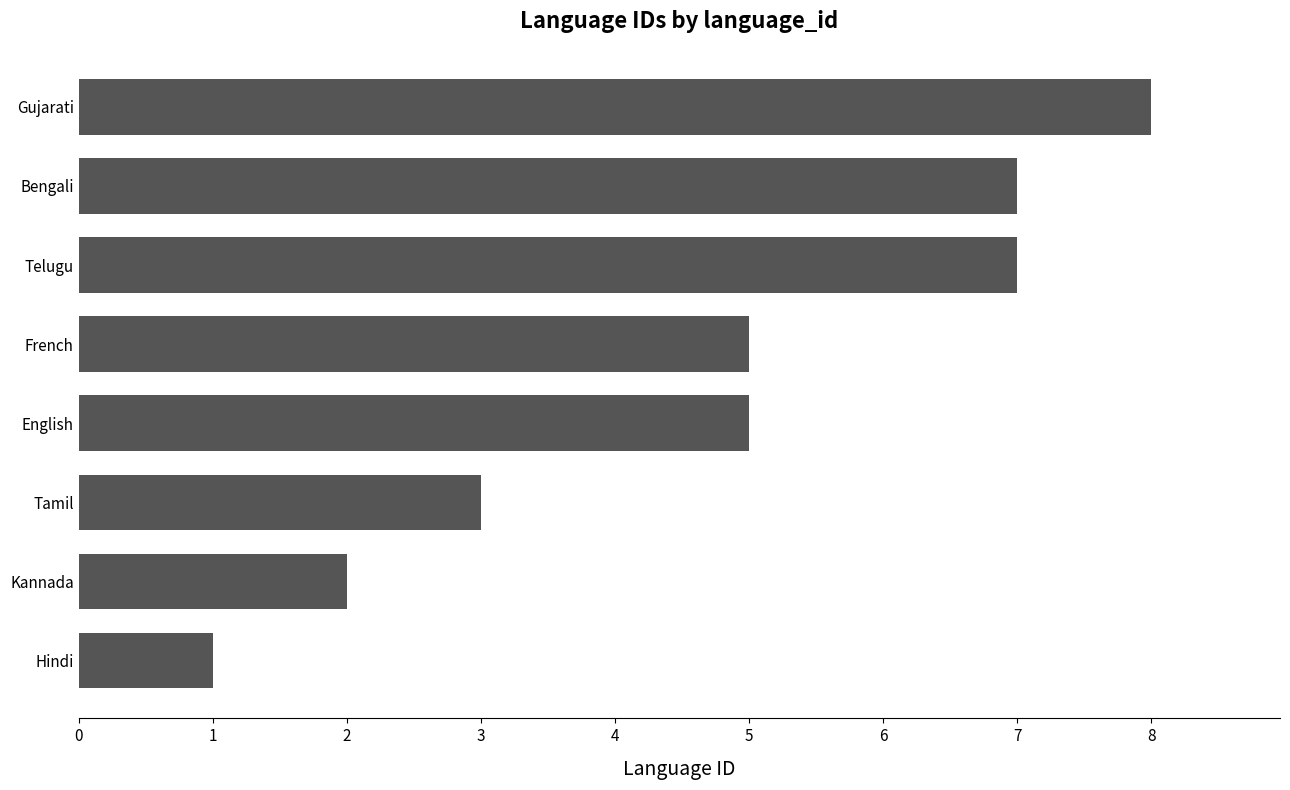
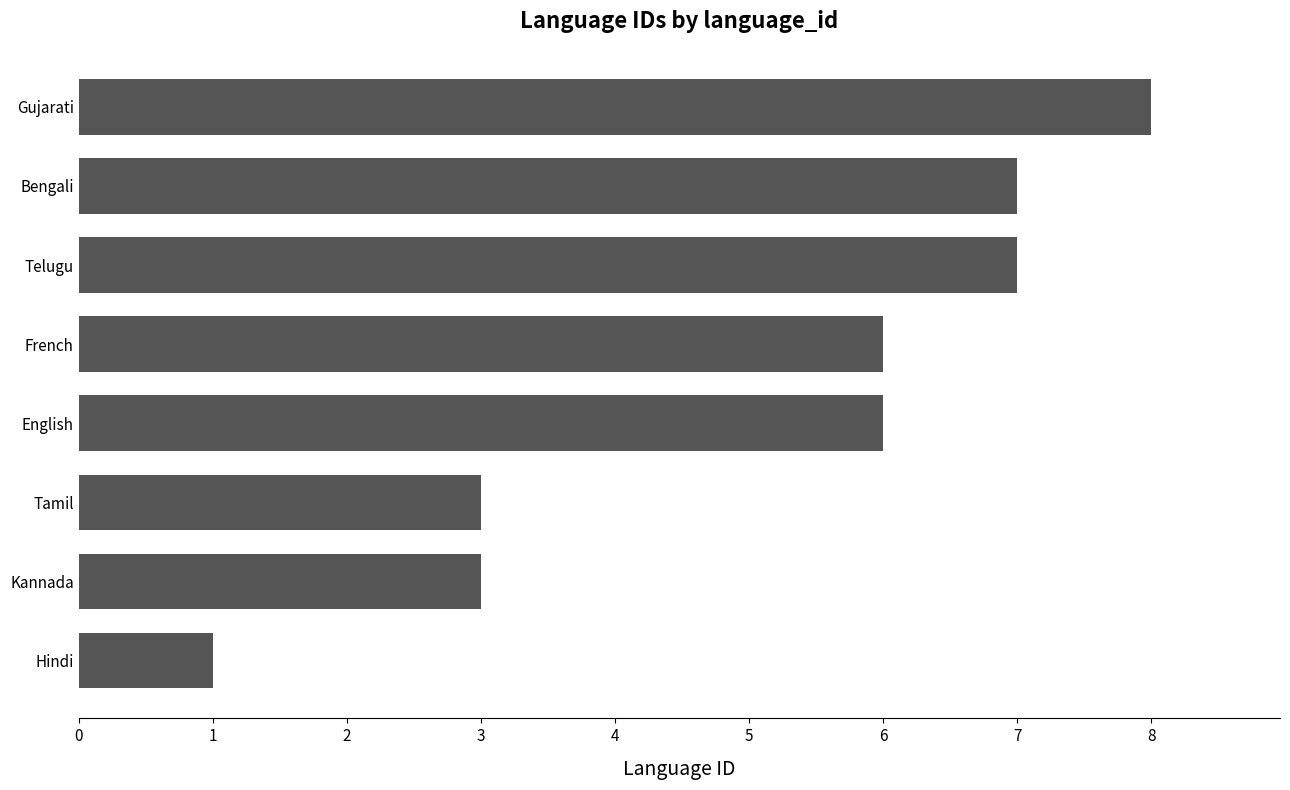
French: 5 -> 6
English: 5 -> 6
Kannada: 2 -> 3
